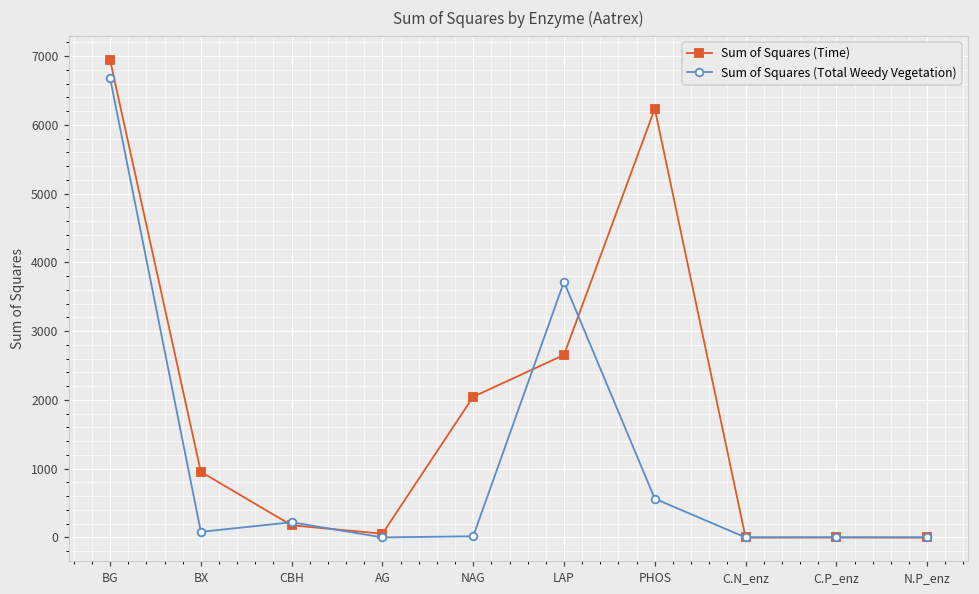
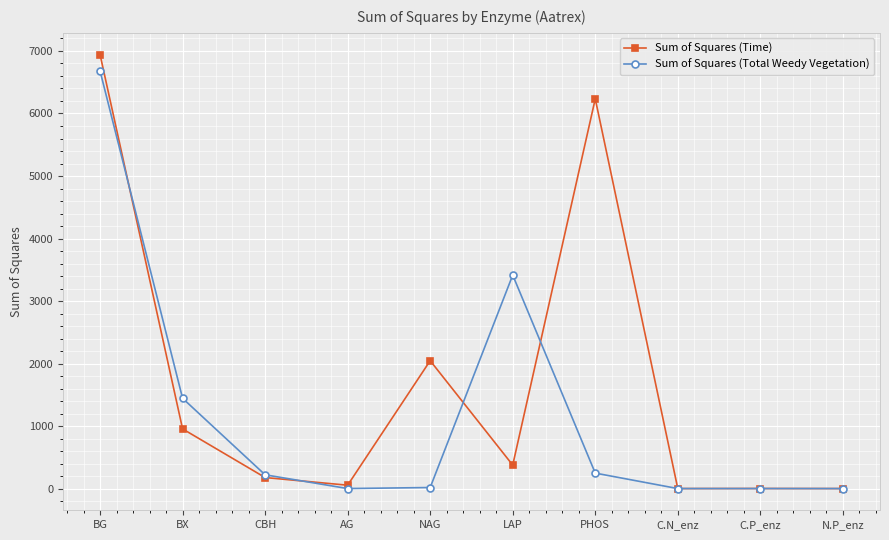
Sum of Squares (Total Weedy Vegetation), BX: 100 -> 1400
Sum of Squares (Time), LAP: 2700 -> 400
Sum of Squares (Total Weedy Vegetation), LAP: 3700 -> 3400
Sum of Squares (Total Weedy Vegetation), PHOS: 600 -> 200
